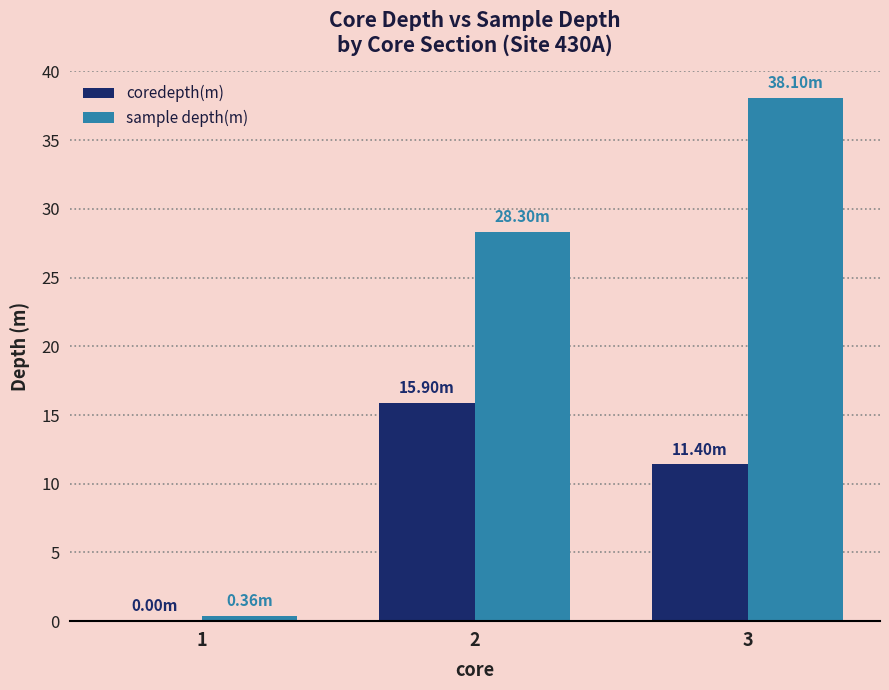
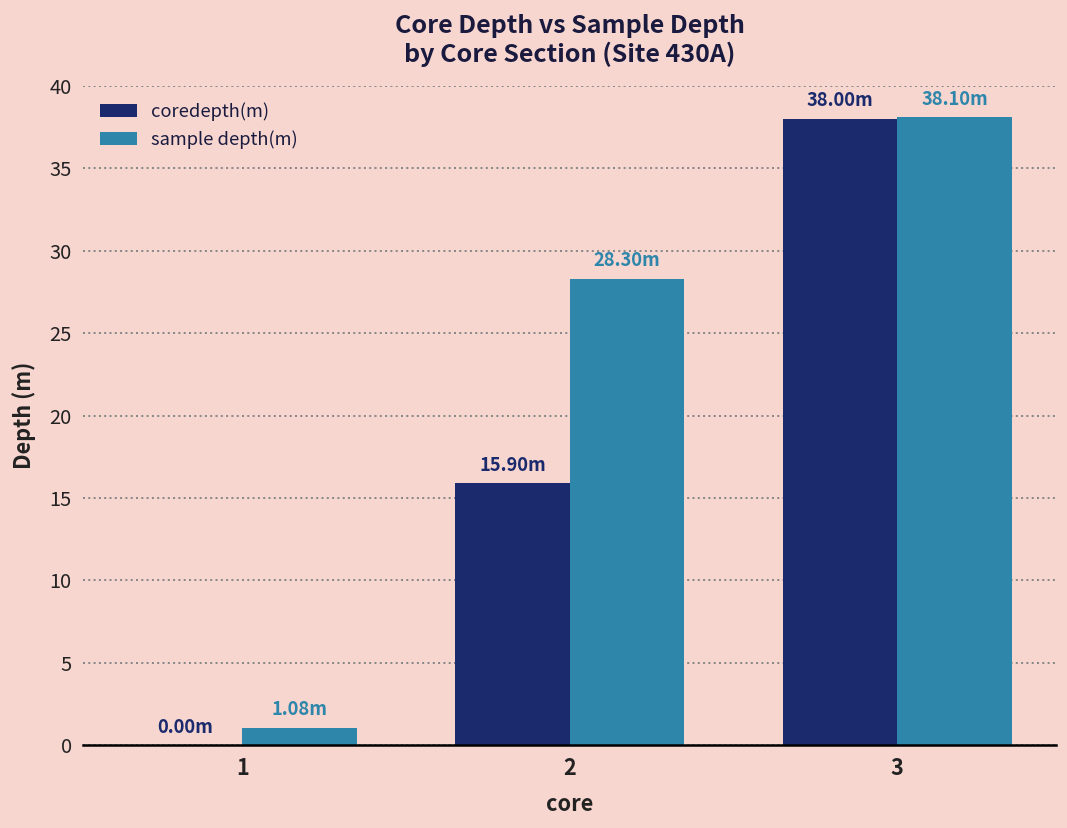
sample depth(m), 1: 0.36m -> 1.08m
coredepth(m), 3: 11.40m -> 38.00m
